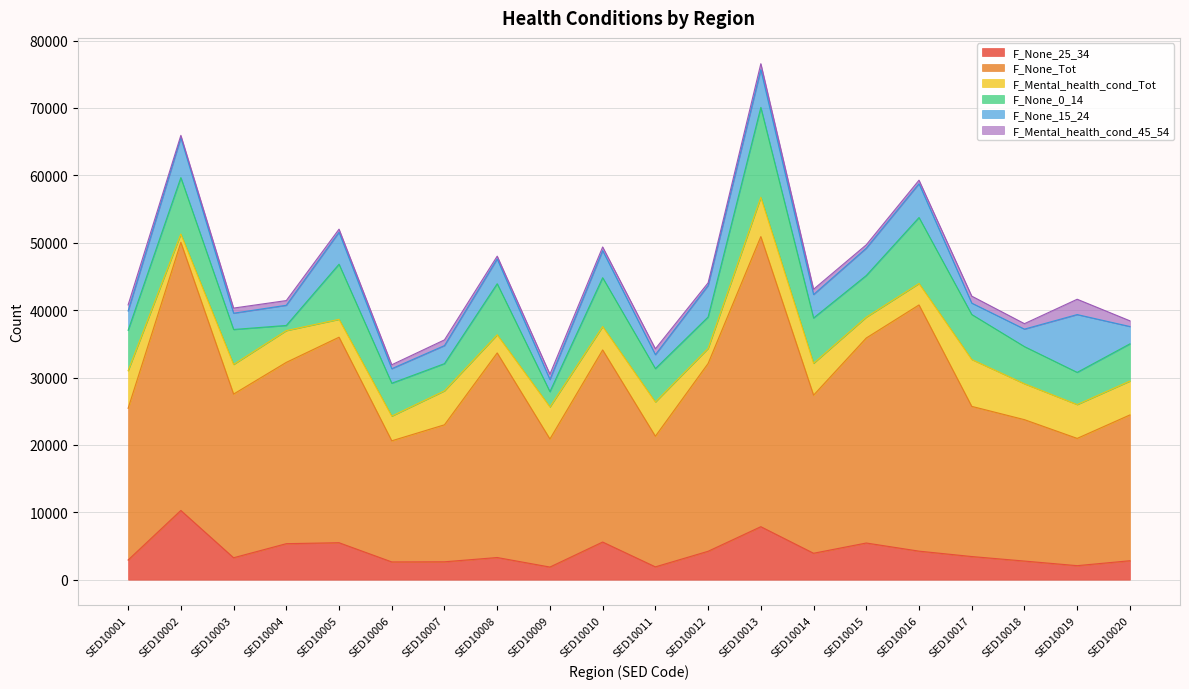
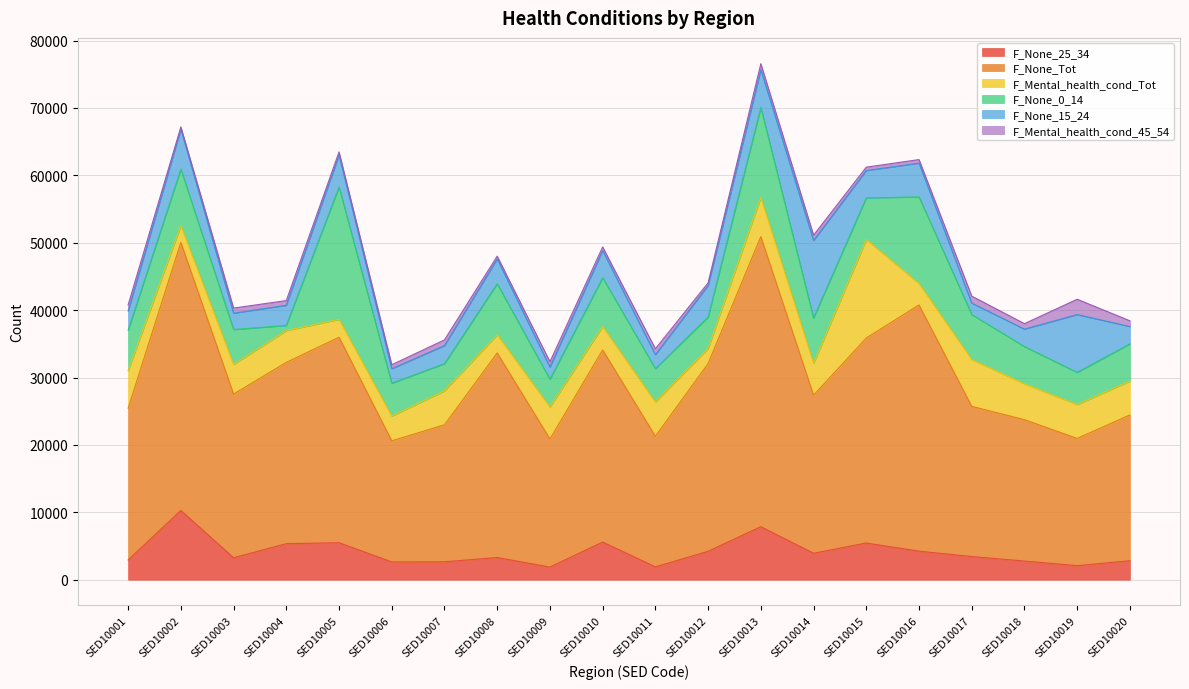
F_Mental_health_cond_Tot, SED10002: 1000 -> 3000
F_None_0_14, SED10005: 8000 -> 20000
F_None_0_14, SED10009: 2000 -> 4000
F_None_15_24, SED10014: 3000 -> 12000
F_Mental_health_cond_Tot, SED10015: 3000 -> 15000
F_None_0_14, SED10016: 10000 -> 13000
